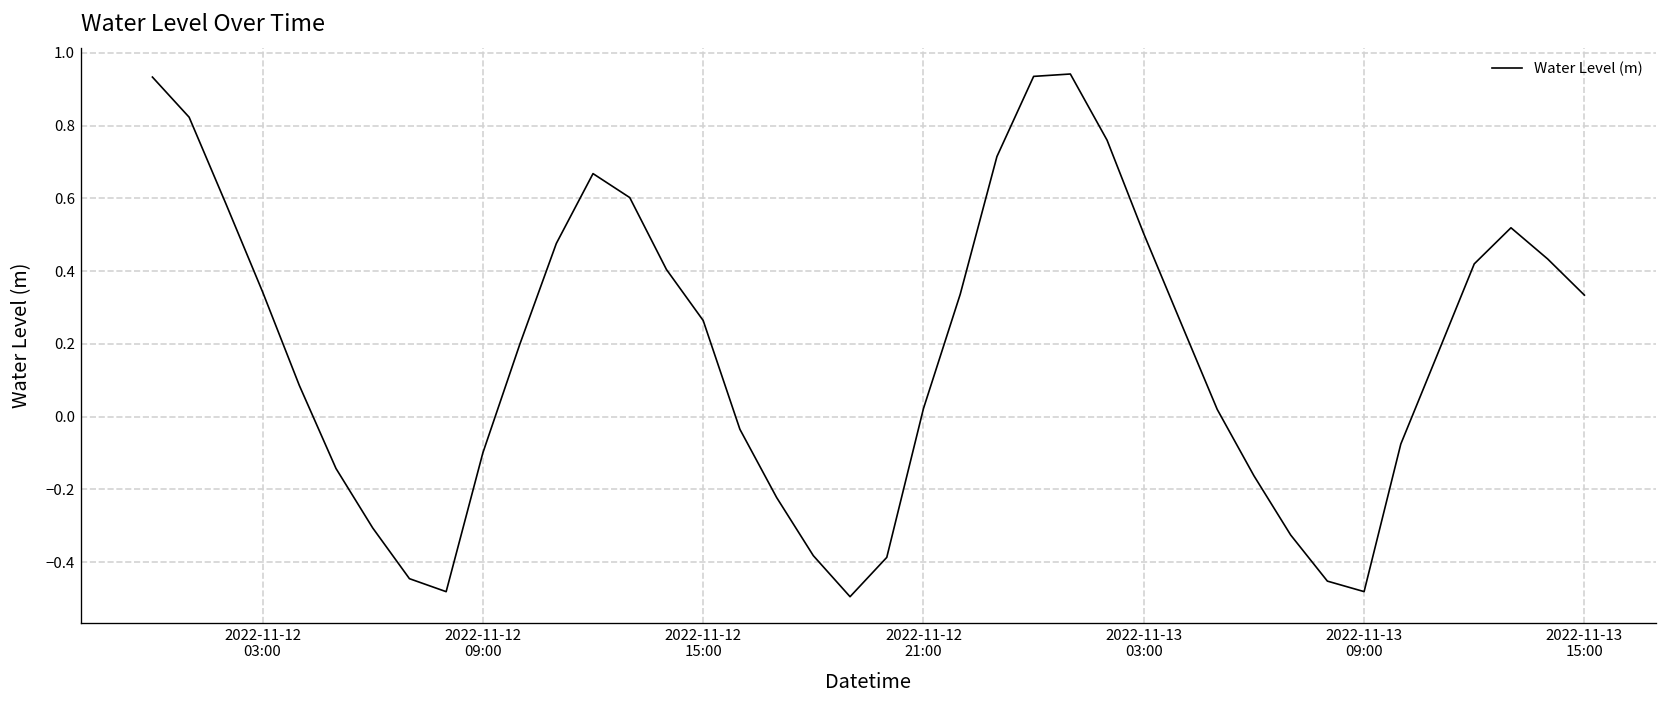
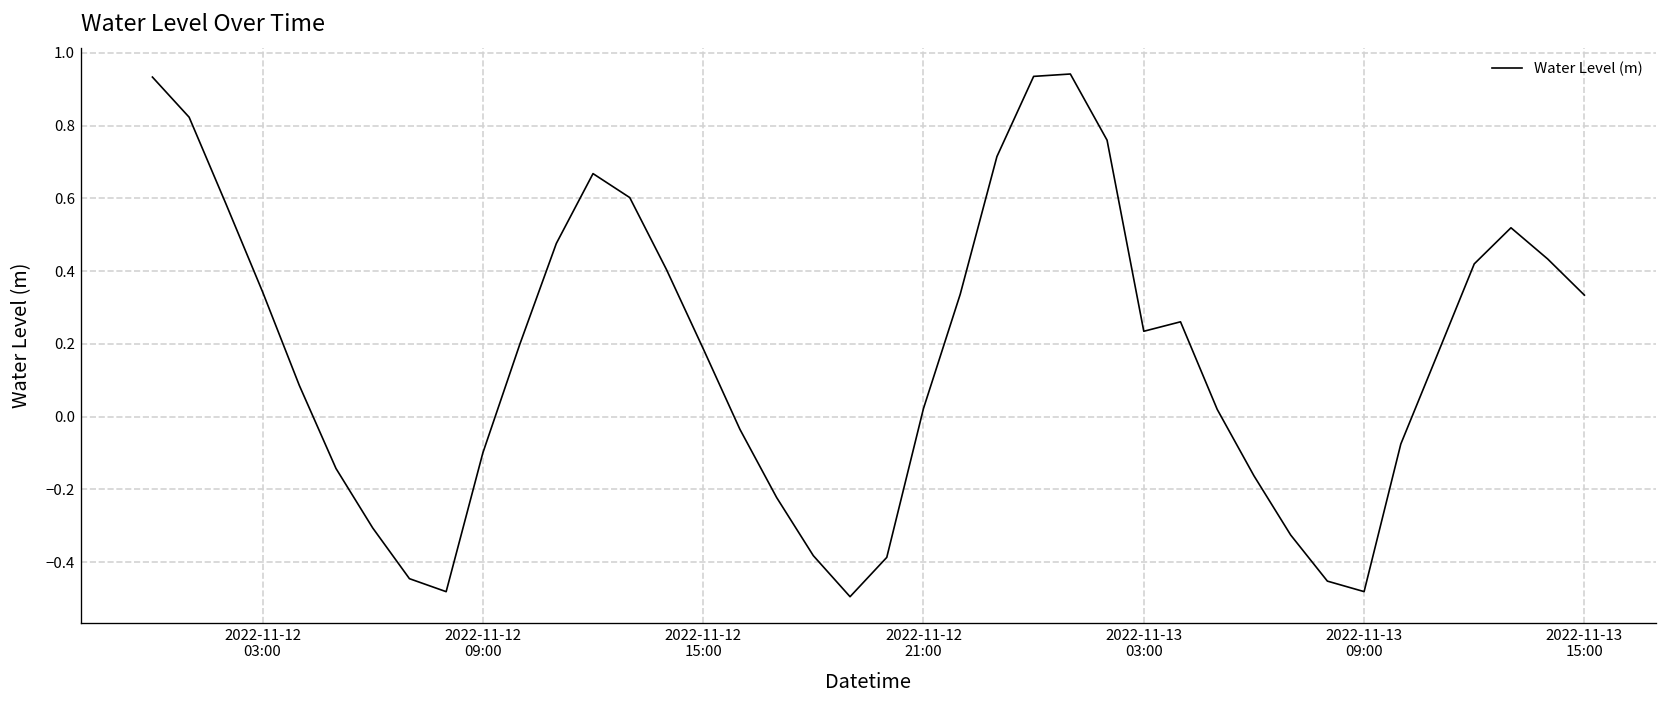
2022-11-12 15:00: 0.26 -> 0.19
2022-11-13 03:00: 0.50 -> 0.23
